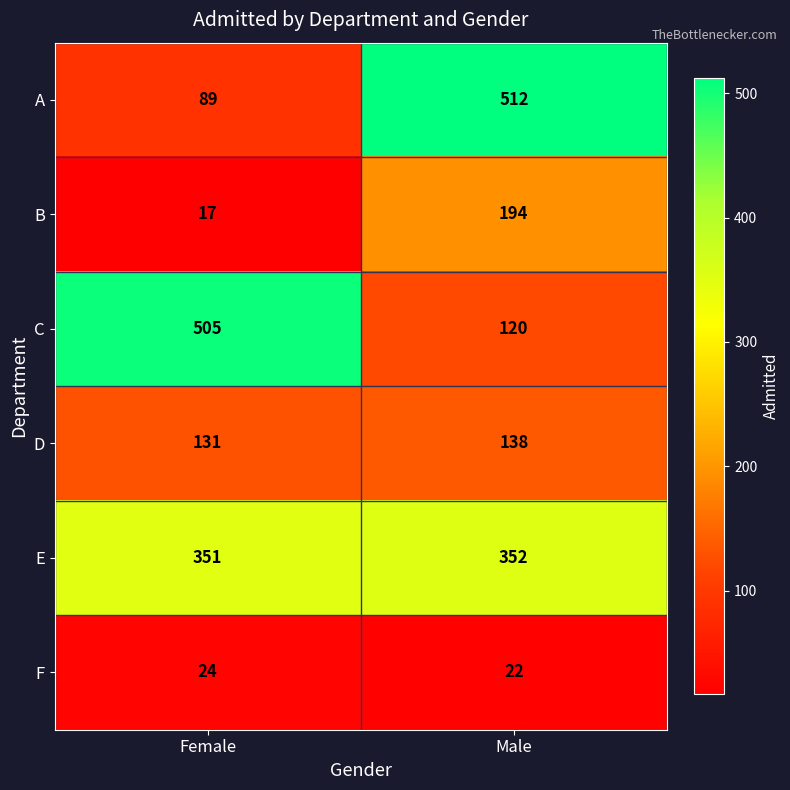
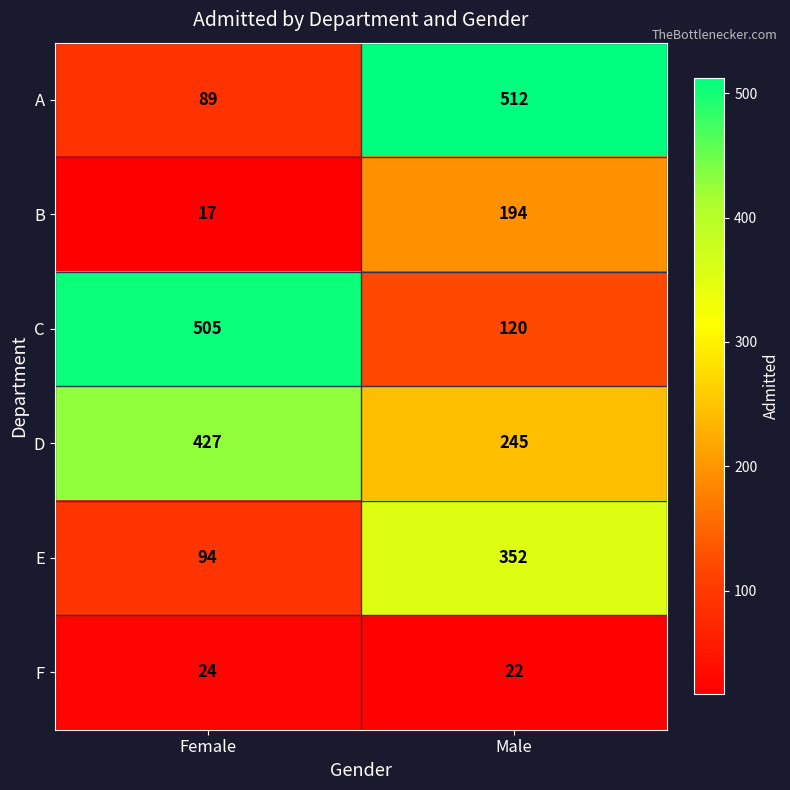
D, Female: 131 -> 427
D, Male: 138 -> 245
E, Female: 351 -> 94
